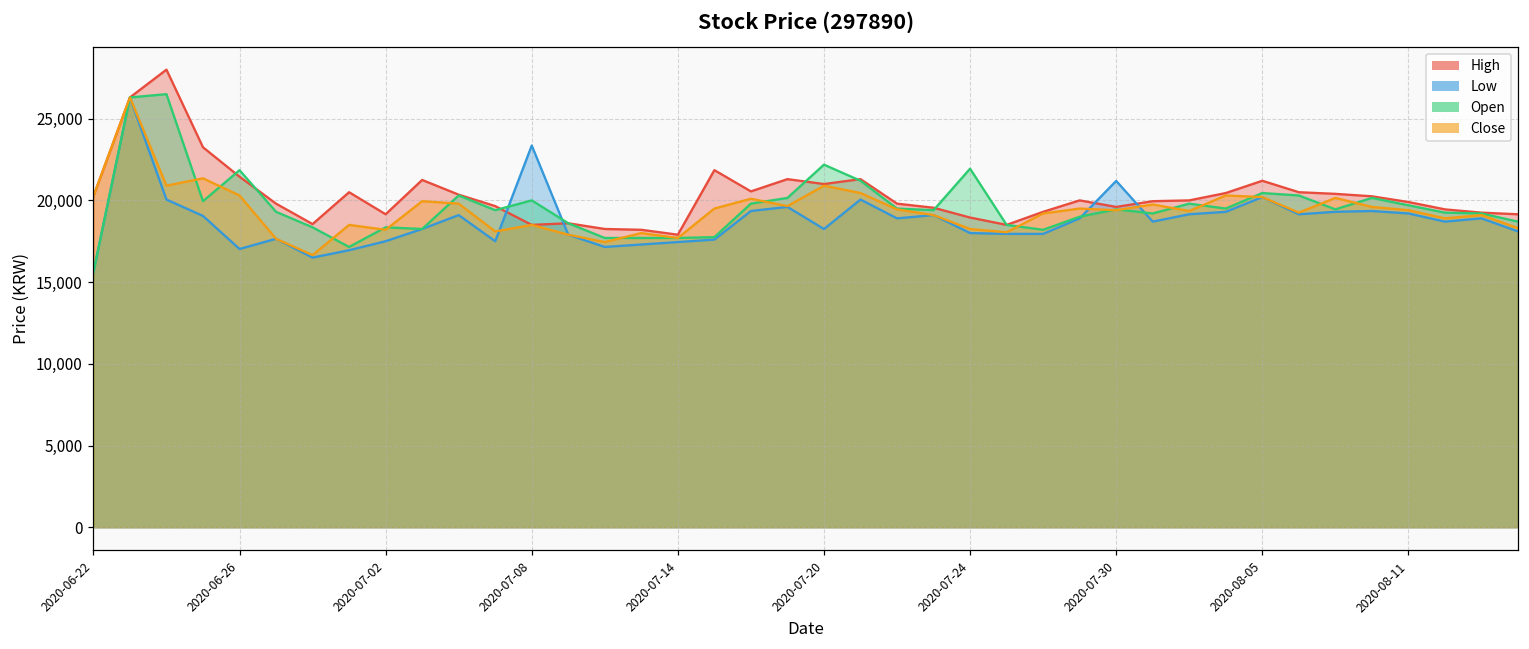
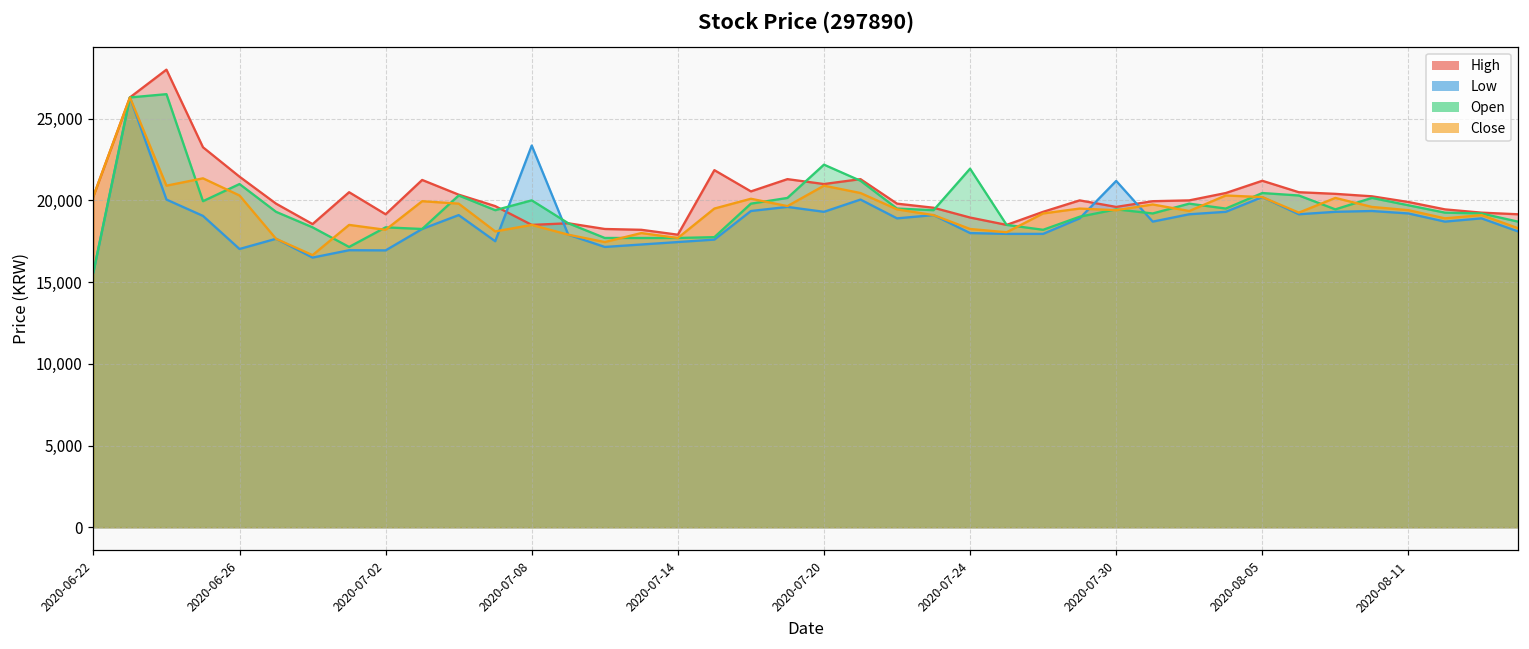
Open, 2020-06-26: 21,800 -> 21,000
Low, 2020-07-02: 17,500 -> 16,900
Low, 2020-07-20: 18,200 -> 19,300
